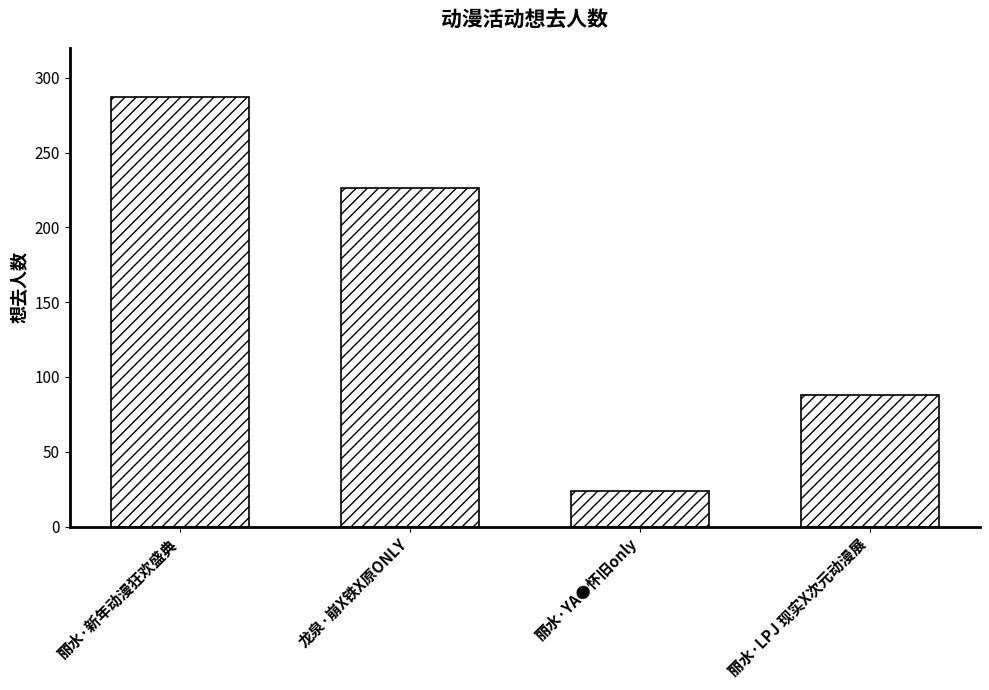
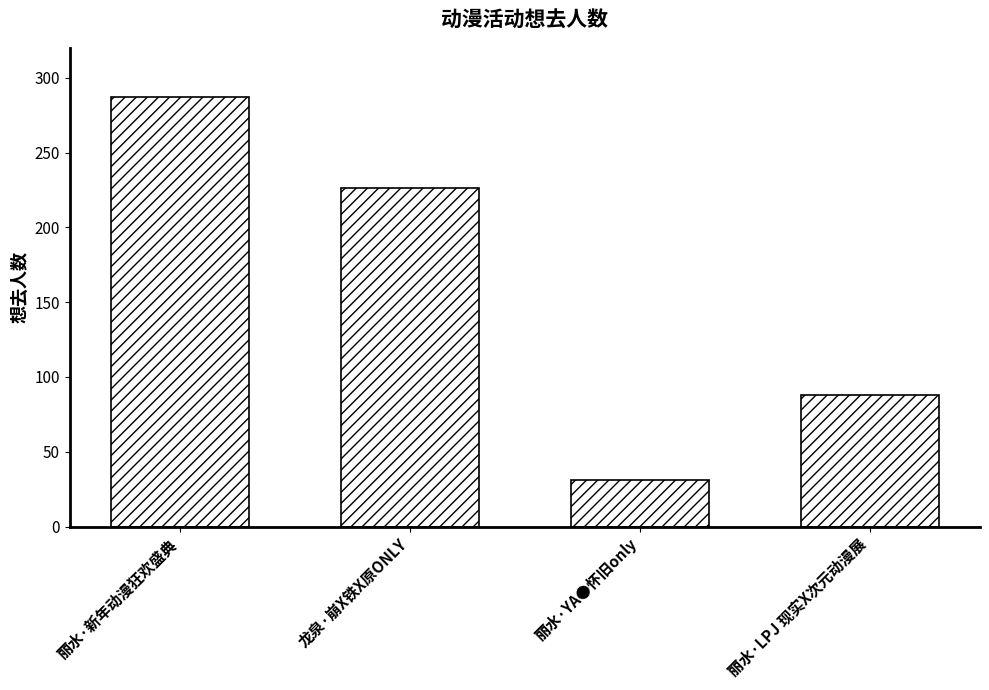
丽水·YA●怀旧only: 24 -> 31
